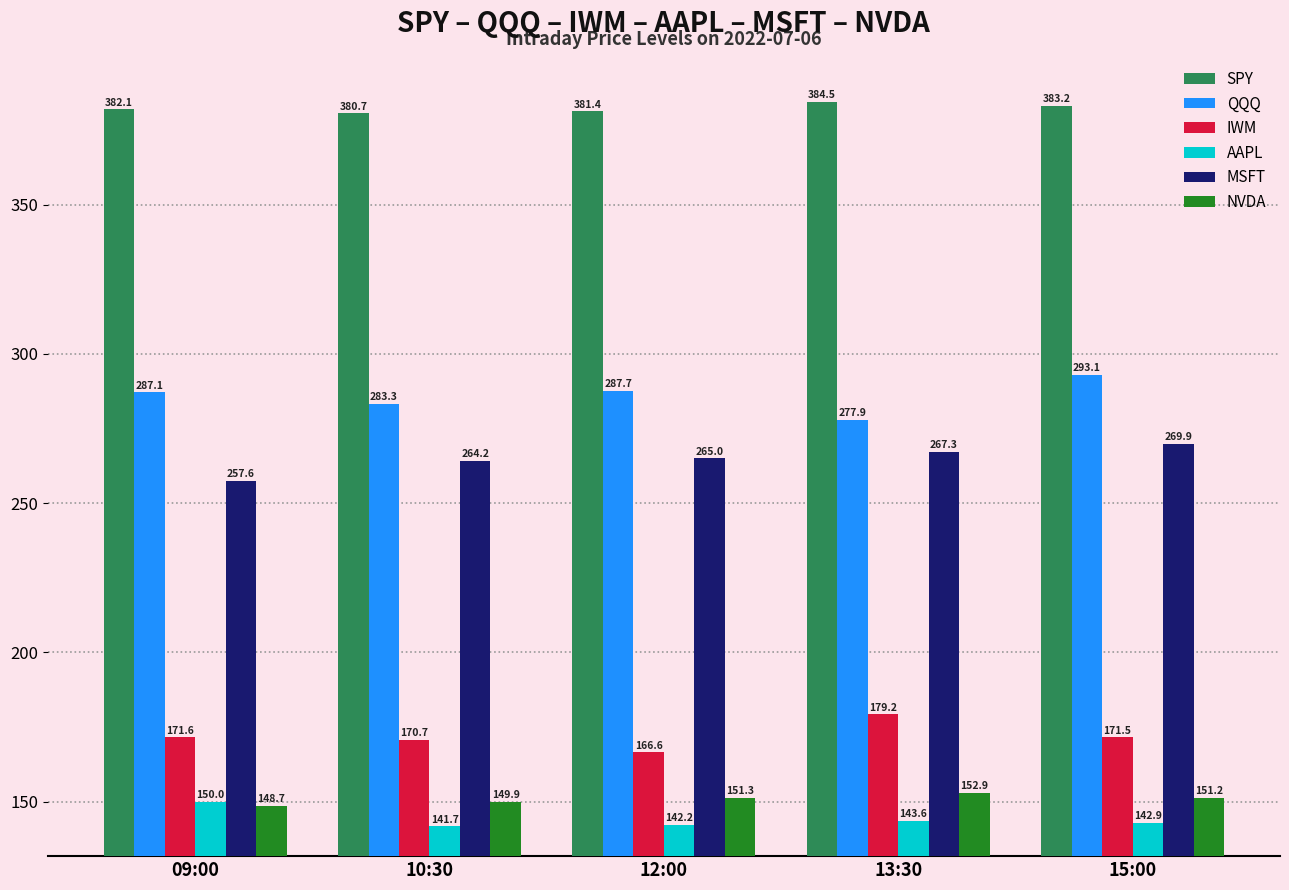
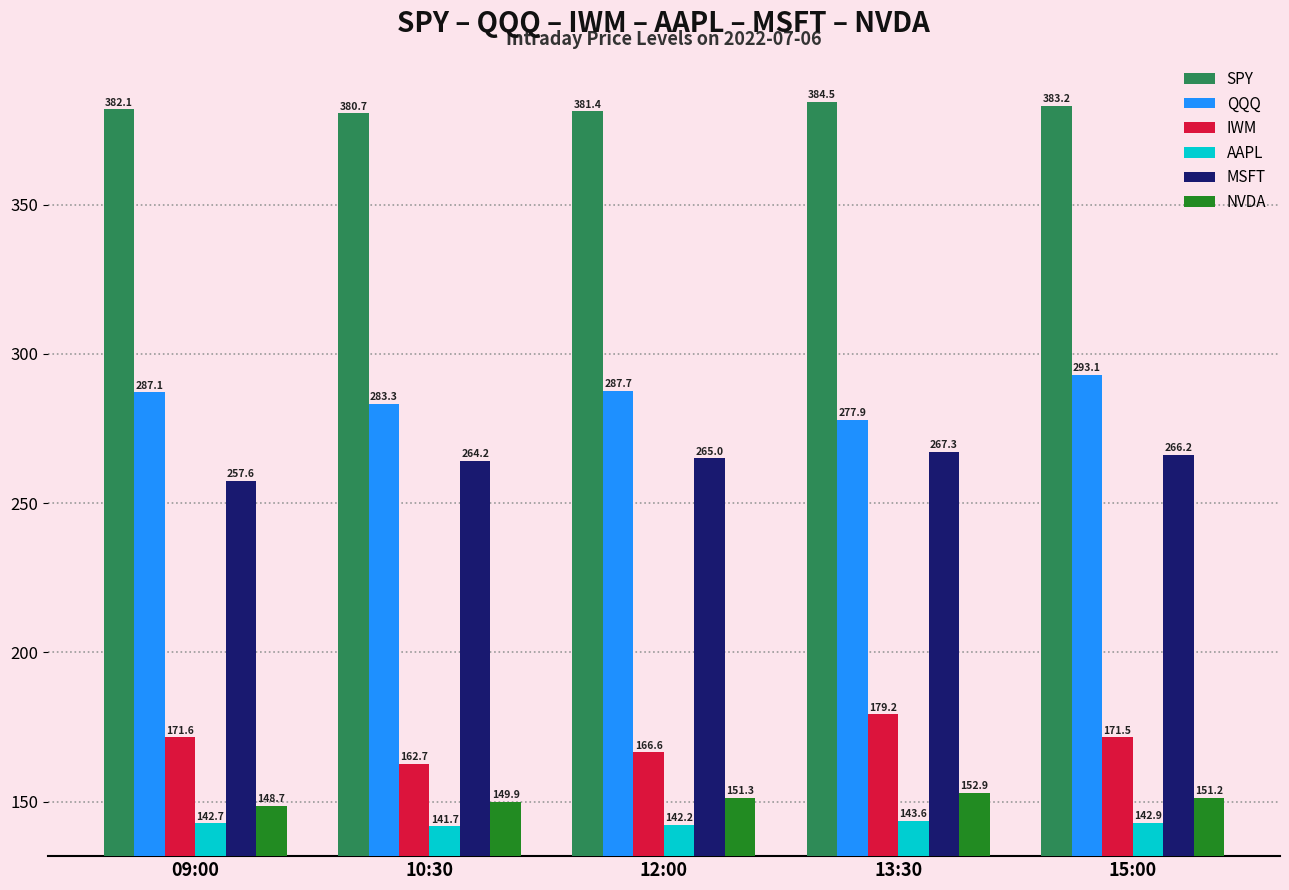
AAPL, 09:00: 150.0 -> 142.7
IWM, 10:30: 170.7 -> 162.7
MSFT, 15:00: 269.9 -> 266.2
